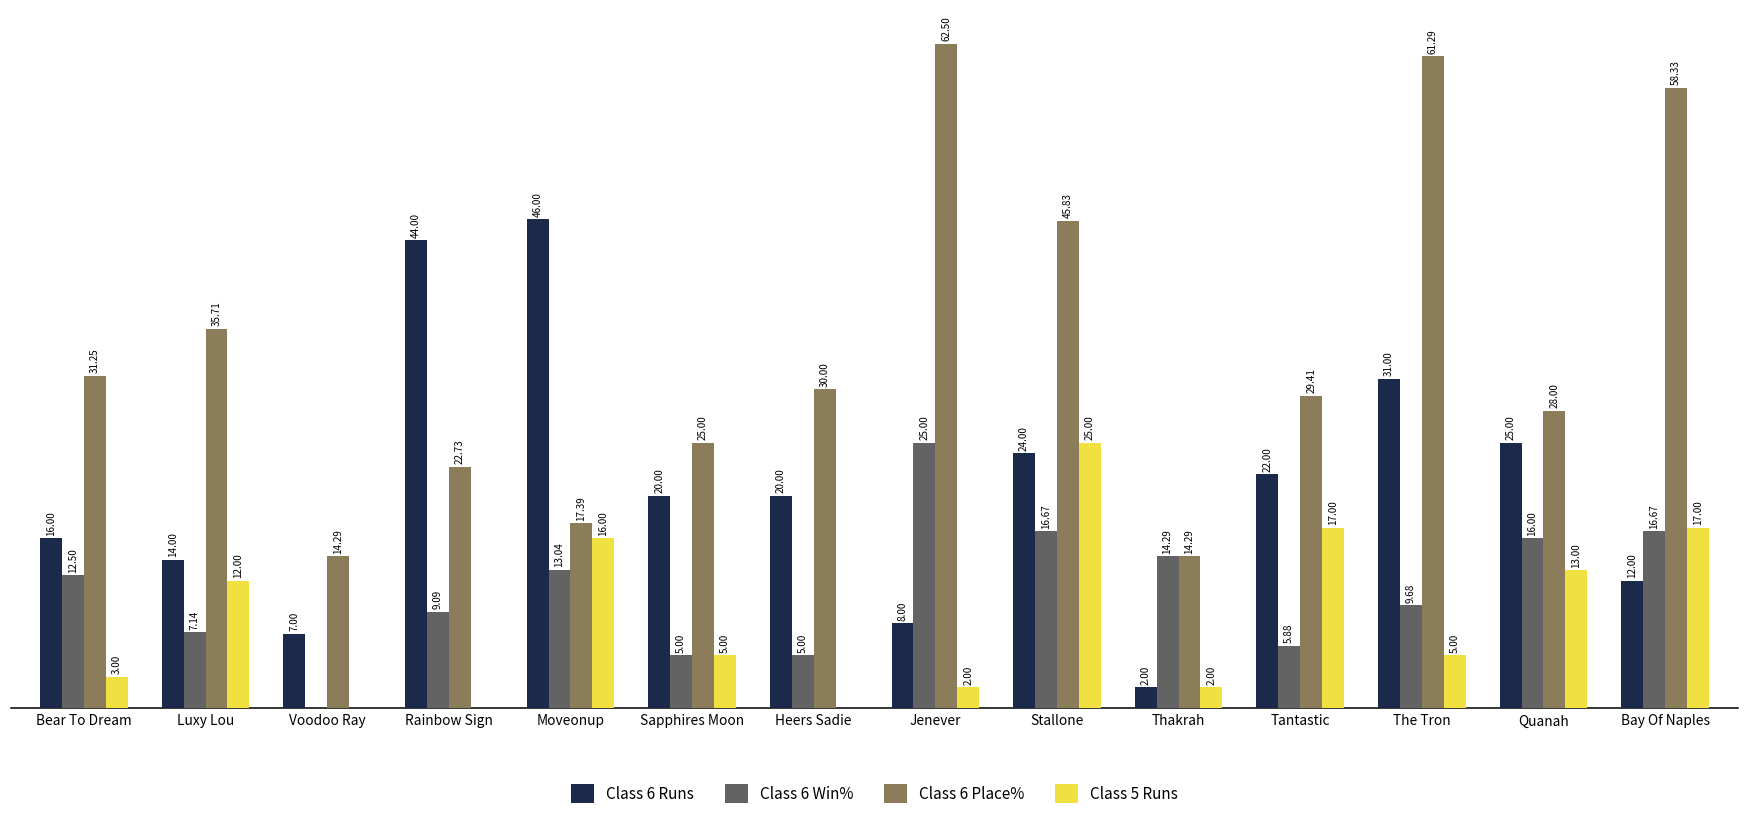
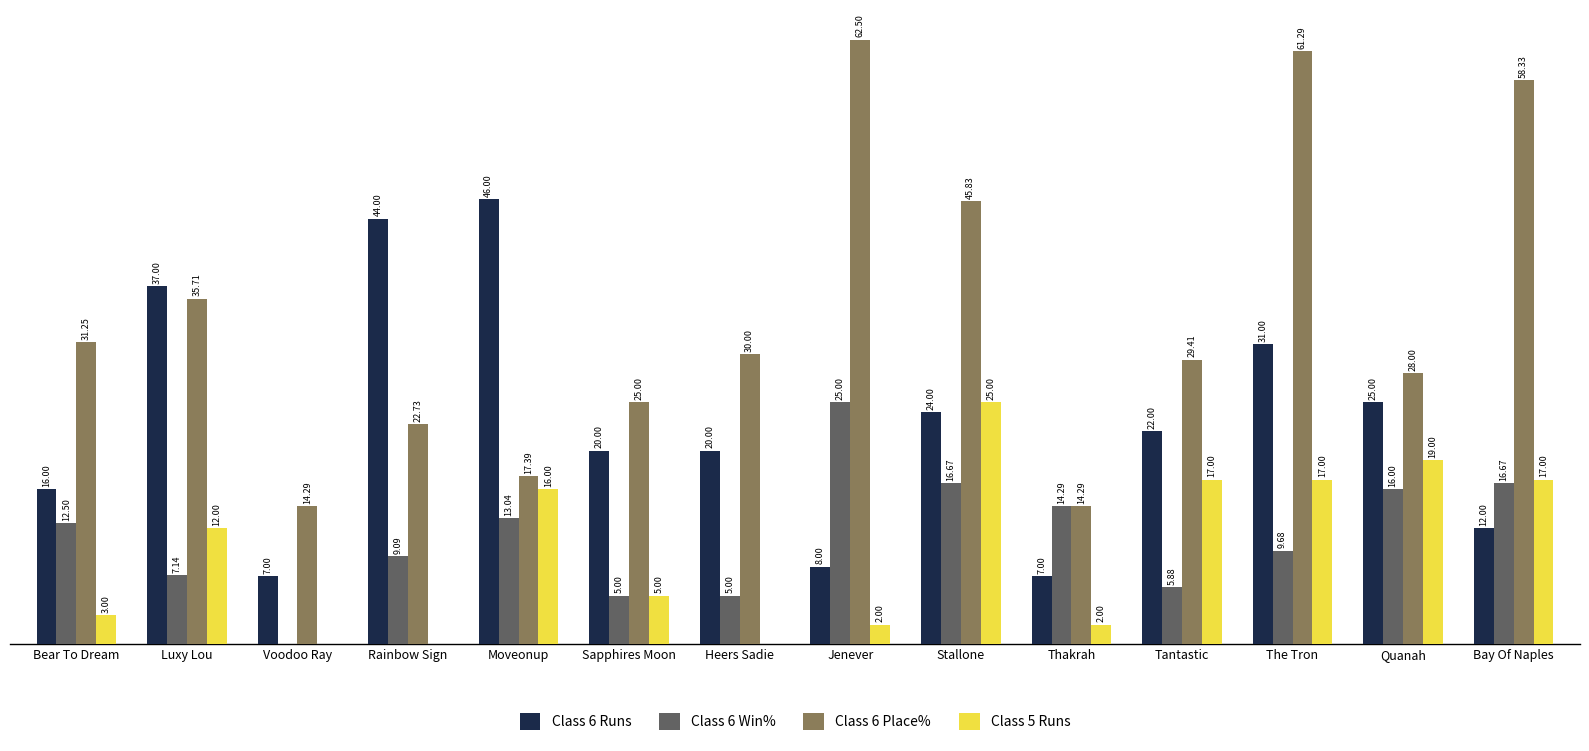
Class 6 Runs, Luxy Lou: 14.00 -> 37.00
Class 6 Runs, Thakrah: 2.00 -> 7.00
Class 5 Runs, The Tron: 5.00 -> 17.00
Class 5 Runs, Quanah: 13.00 -> 19.00
